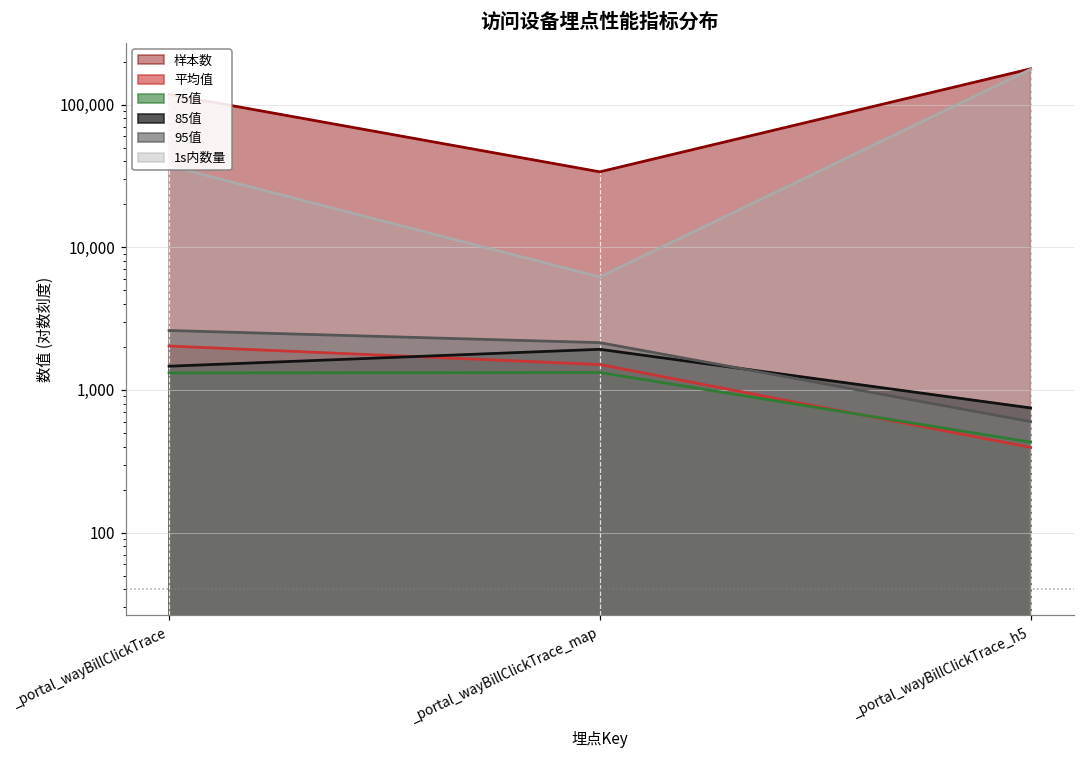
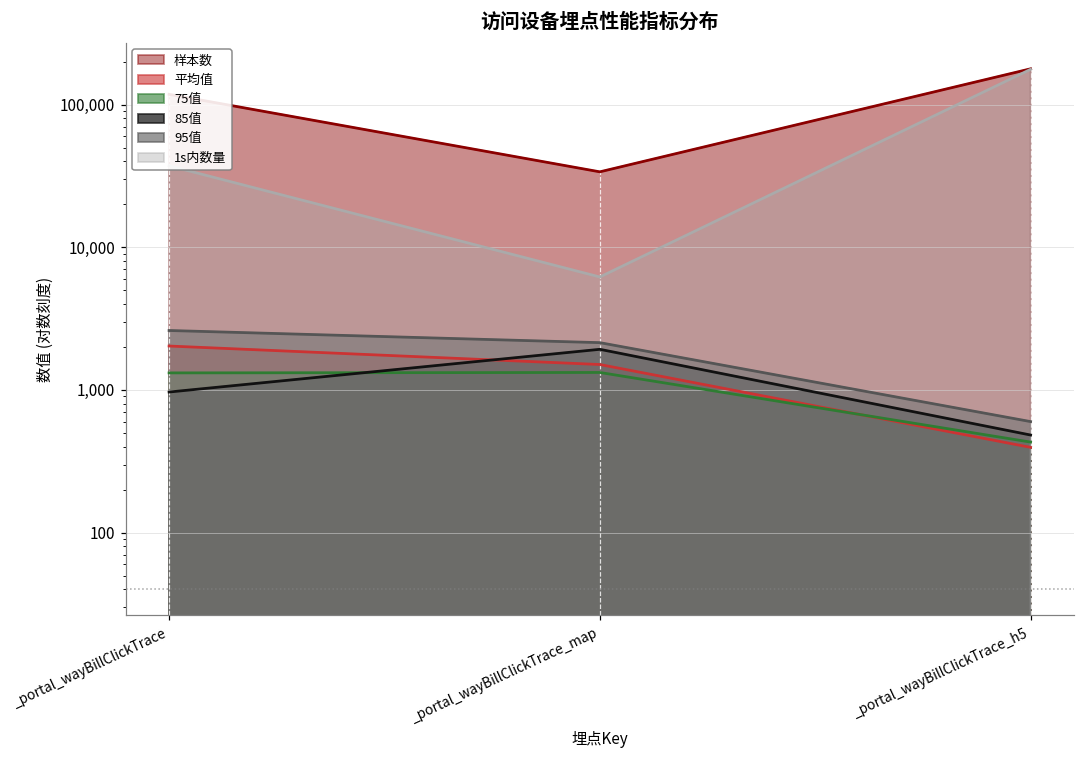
85值, _portal_wayBillClickTrace: 1,500 -> 1,000
85值, _portal_wayBillClickTrace_h5: 700 -> 480
